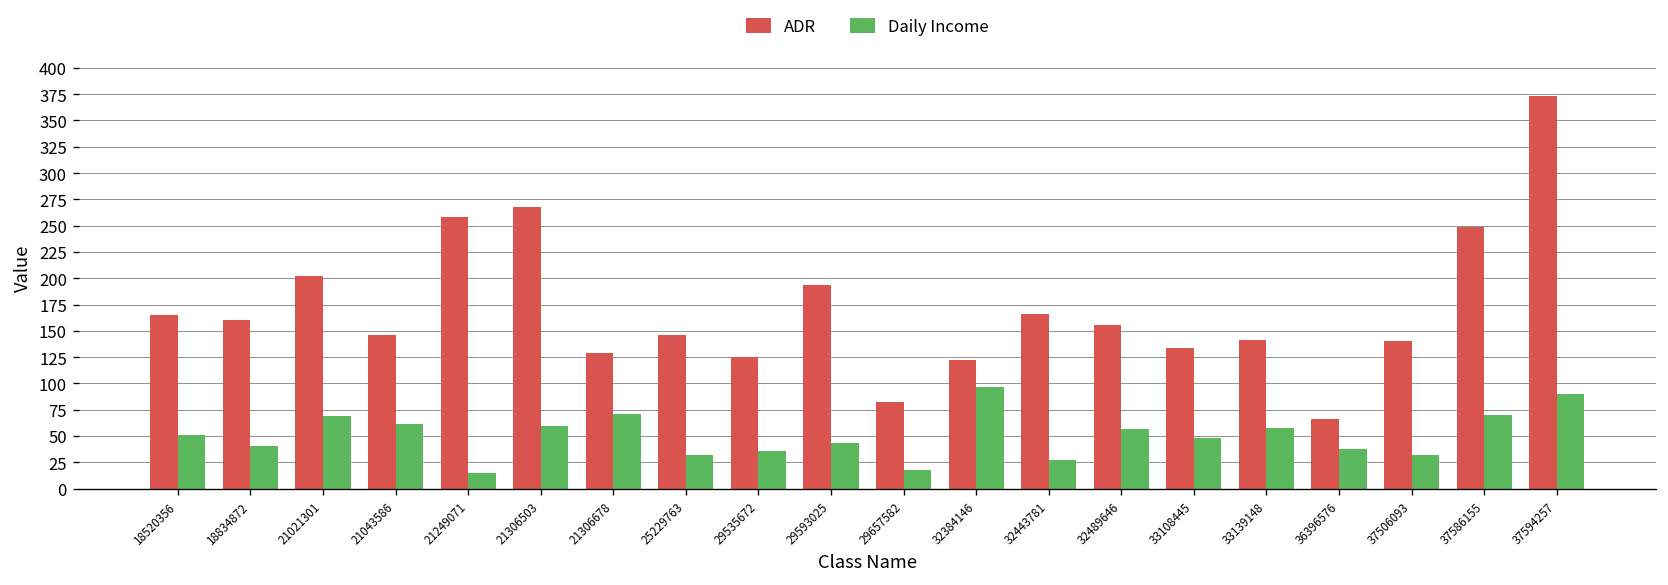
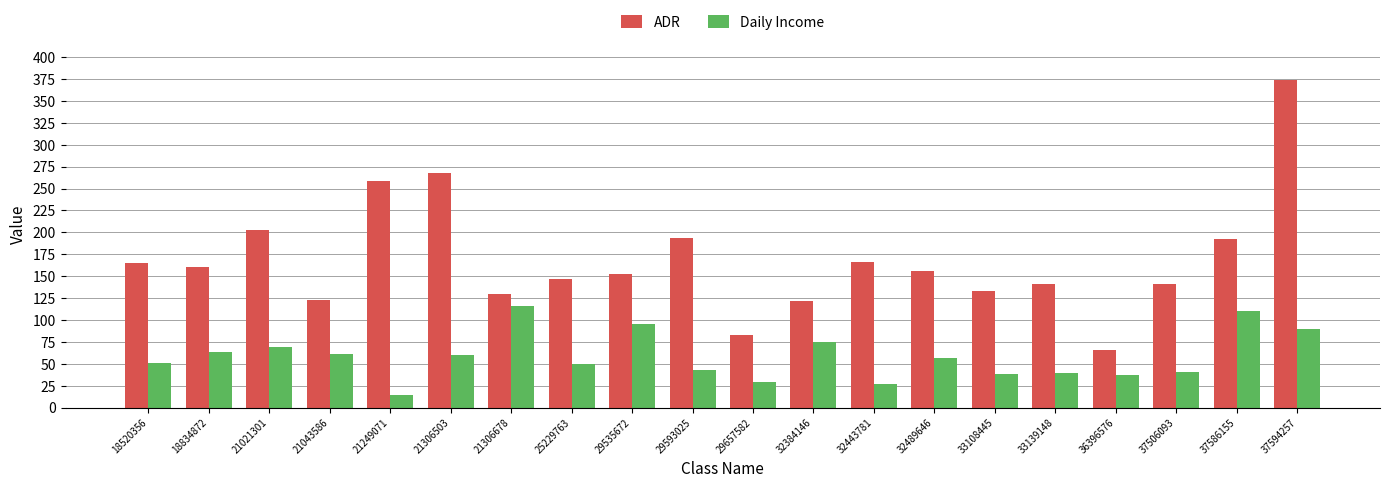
Daily Income, 18834872: 40 -> 60
ADR, 21043586: 150 -> 120
Daily Income, 21306678: 70 -> 120
Daily Income, 25229763: 30 -> 50
ADR, 29535672: 130 -> 150
Daily Income, 29535672: 40 -> 100
Daily Income, 29657582: 20 -> 30
Daily Income, 32384146: 100 -> 70
Daily Income, 33108445: 50 -> 40
Daily Income, 33139148: 60 -> 40
Daily Income, 37506093: 30 -> 40
ADR, 37586155: 250 -> 190
Daily Income, 37586155: 70 -> 110
